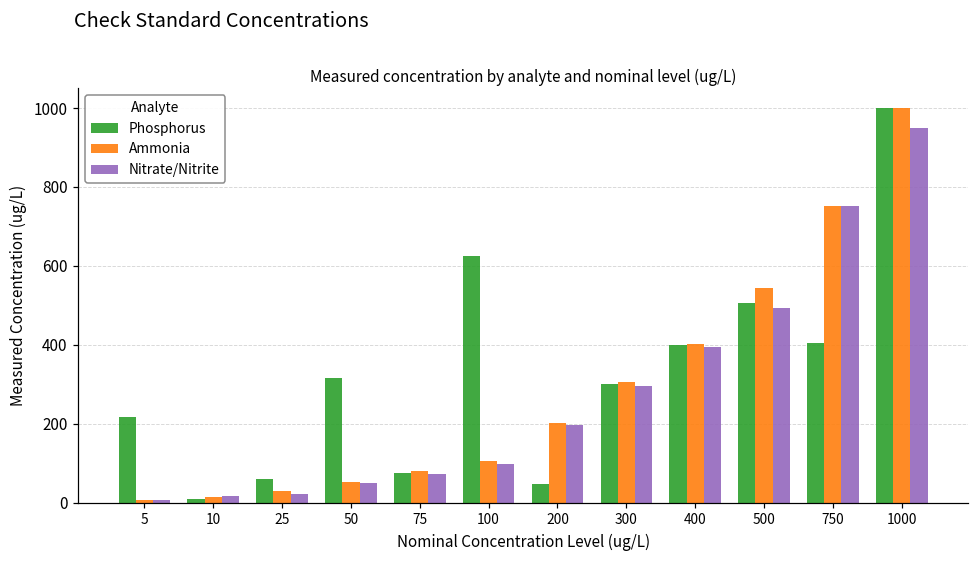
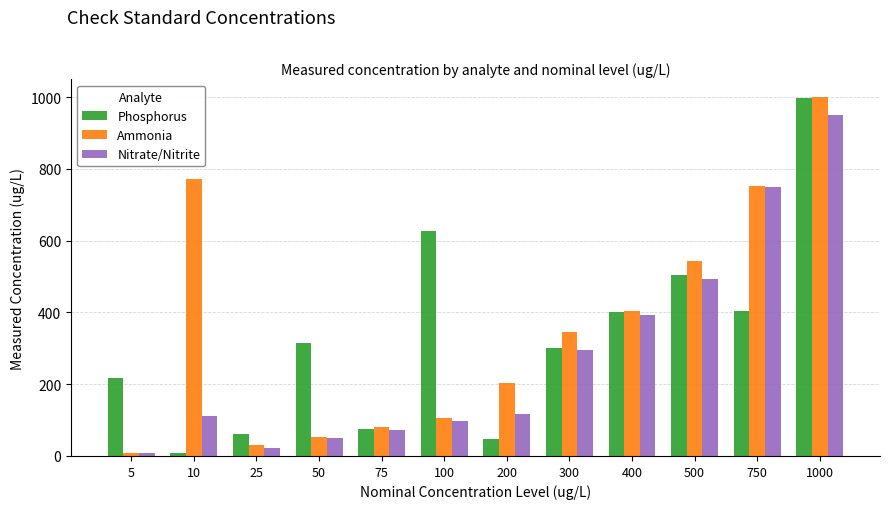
Ammonia, 10: 10 -> 770
Nitrate/Nitrite, 10: 20 -> 110
Nitrate/Nitrite, 200: 200 -> 120
Ammonia, 300: 310 -> 340
